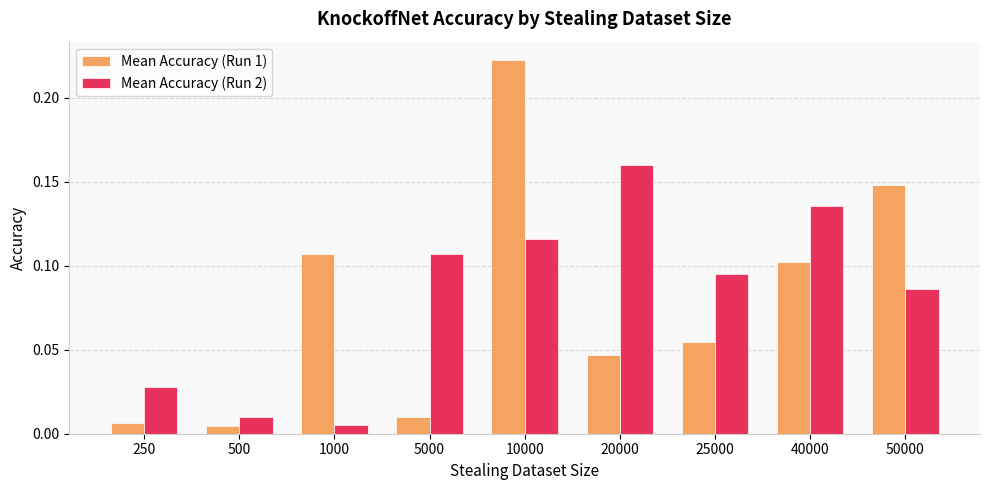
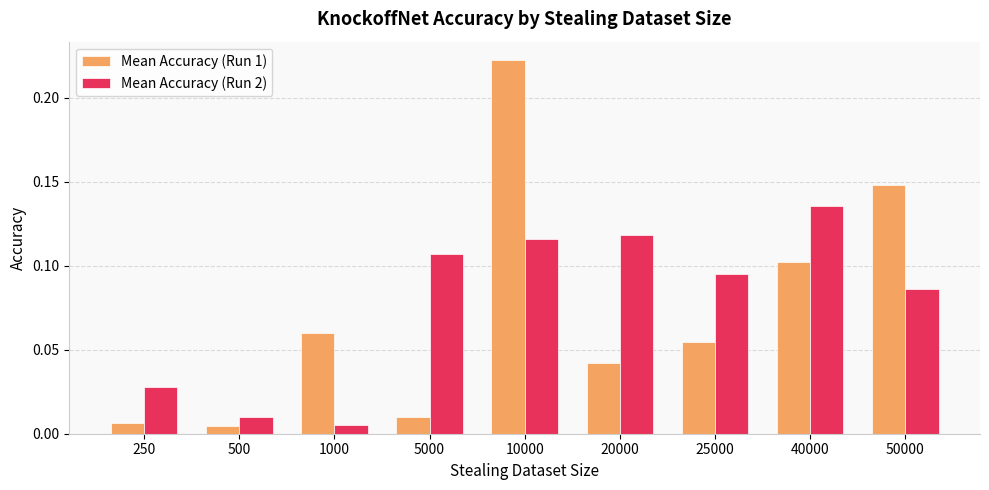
Mean Accuracy (Run 1), 1000: 0.107 -> 0.060
Mean Accuracy (Run 1), 20000: 0.047 -> 0.042
Mean Accuracy (Run 2), 20000: 0.160 -> 0.118
